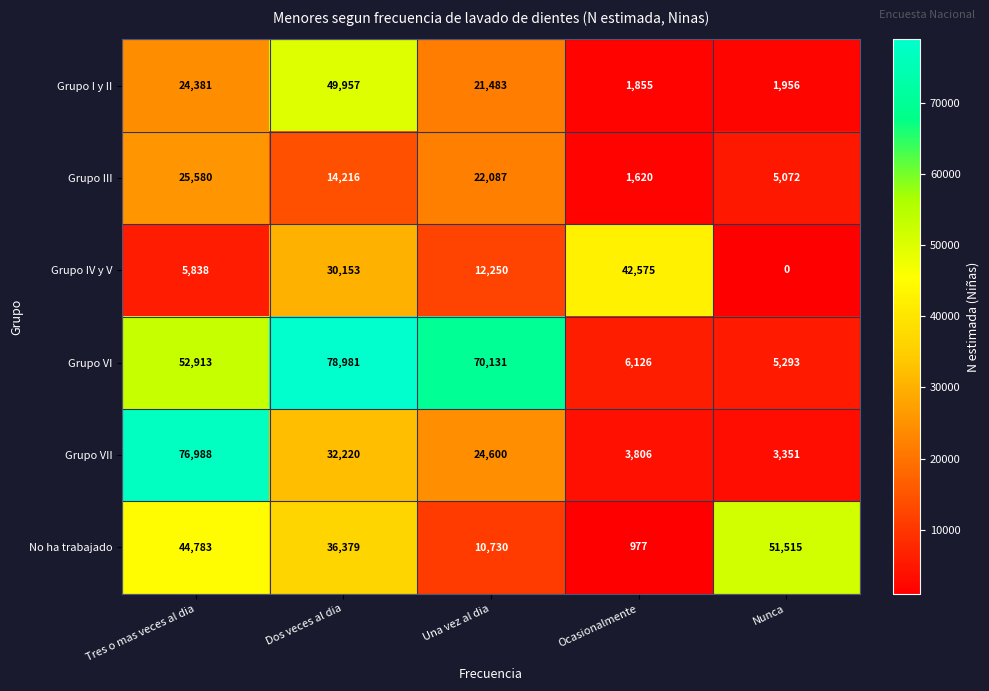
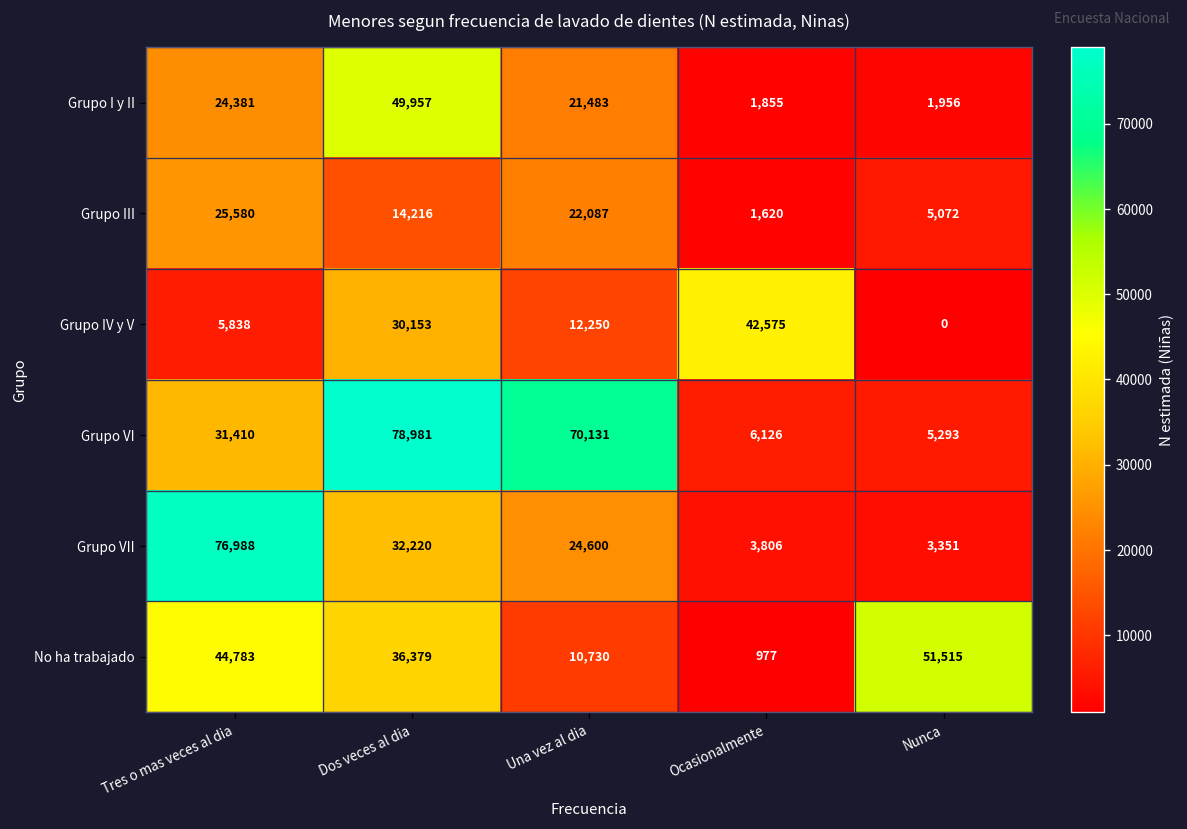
Grupo VI, Tres o mas veces al dia: 52,913 -> 31,410
